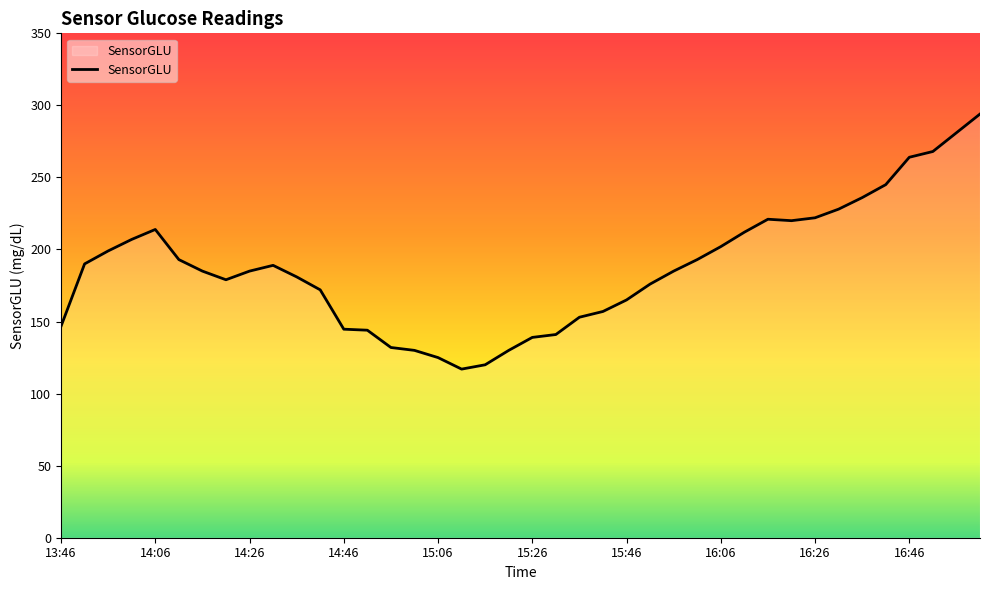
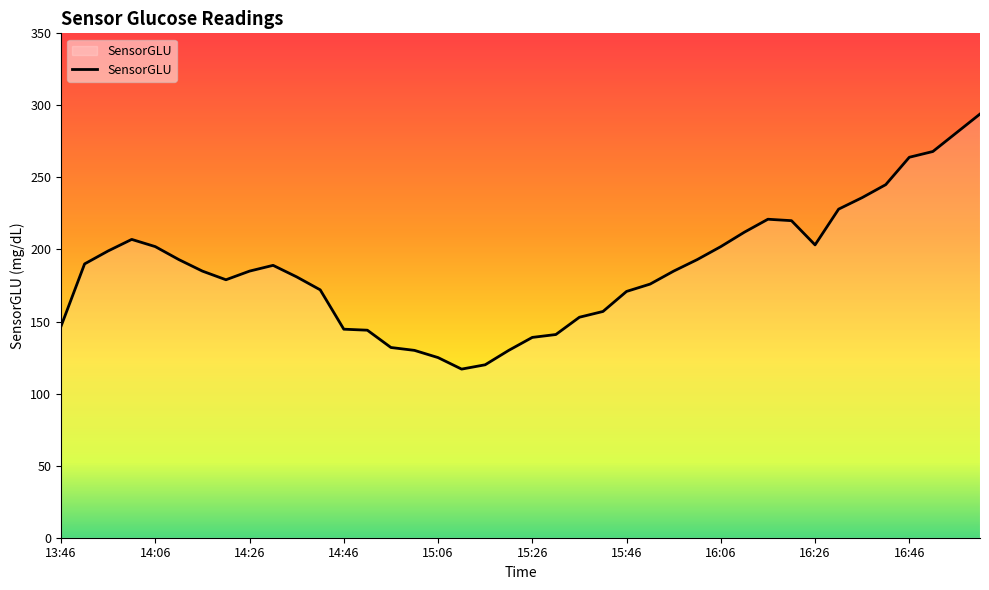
14:06: 214 -> 202
15:46: 165 -> 171
16:26: 222 -> 203
